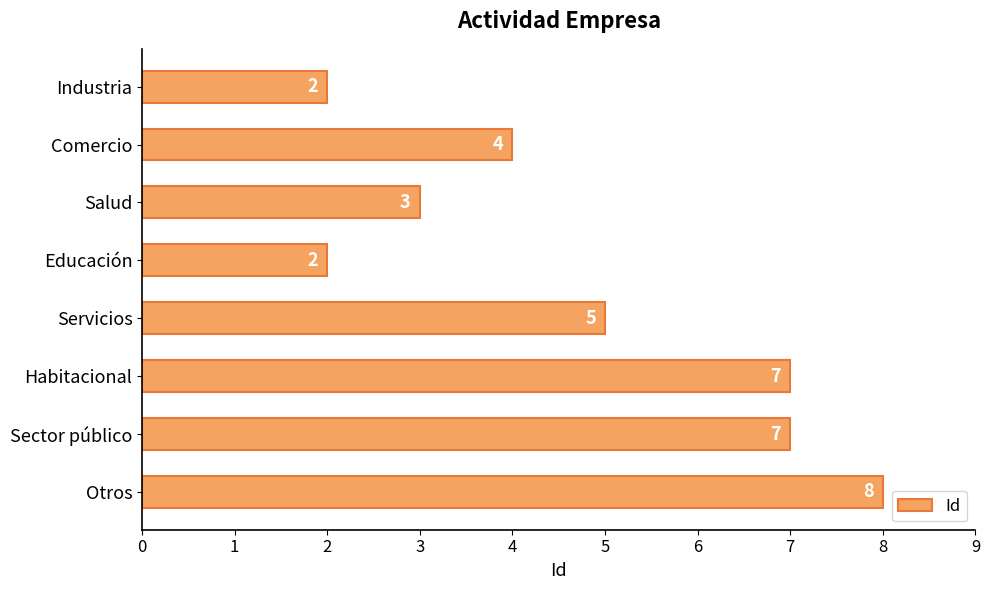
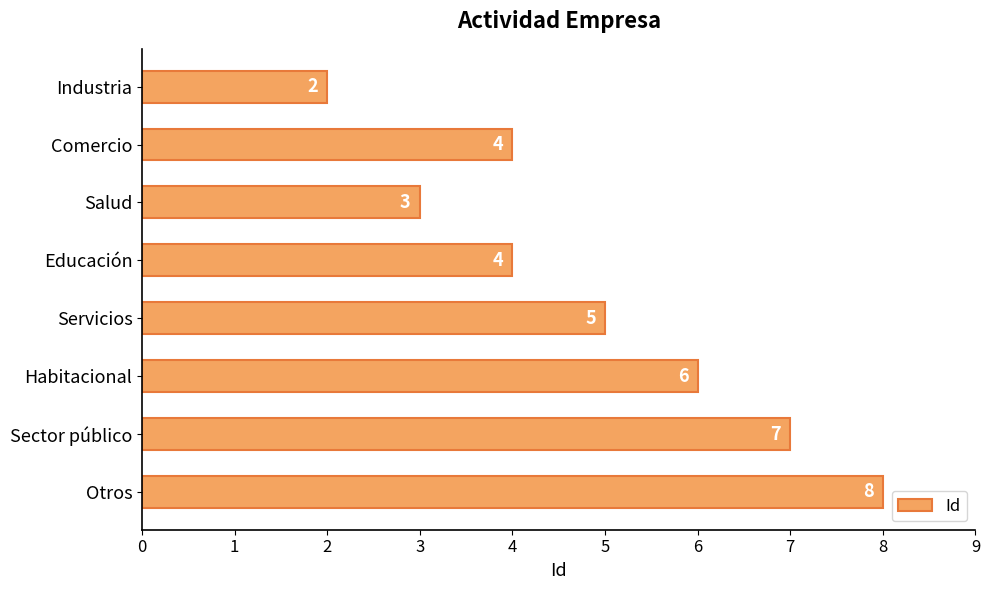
Educación: 2 -> 4
Habitacional: 7 -> 6
